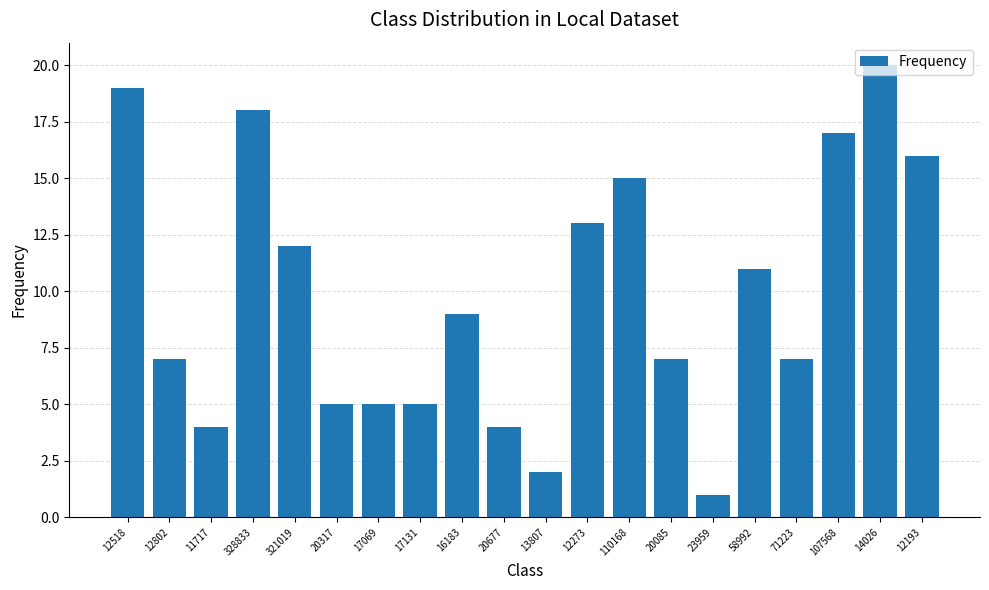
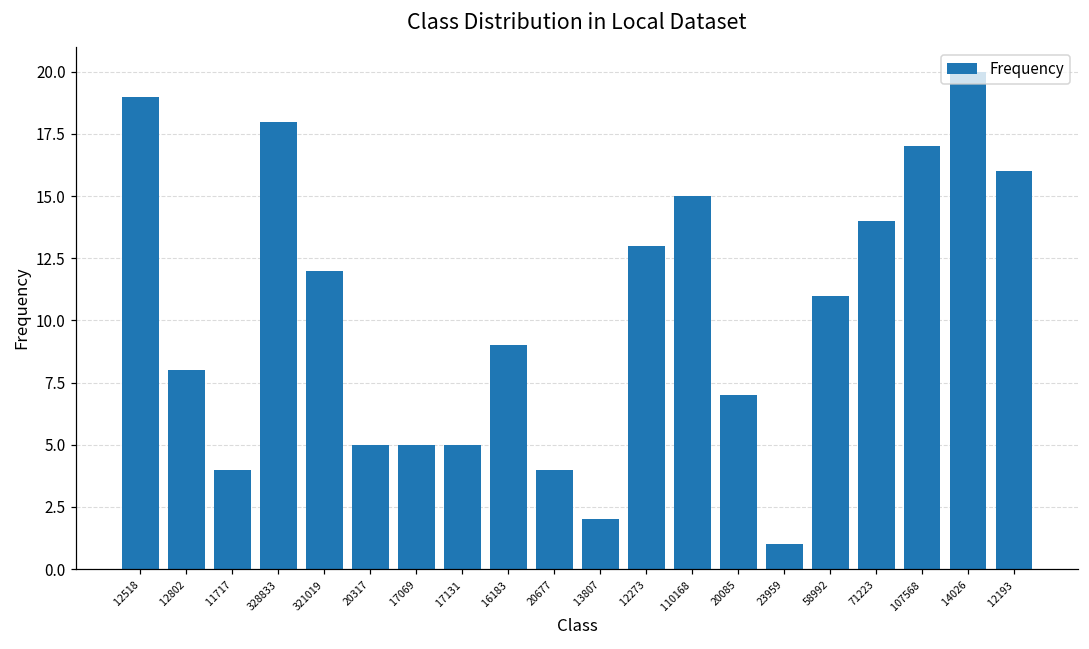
12802: 7 -> 8
71223: 7 -> 14
